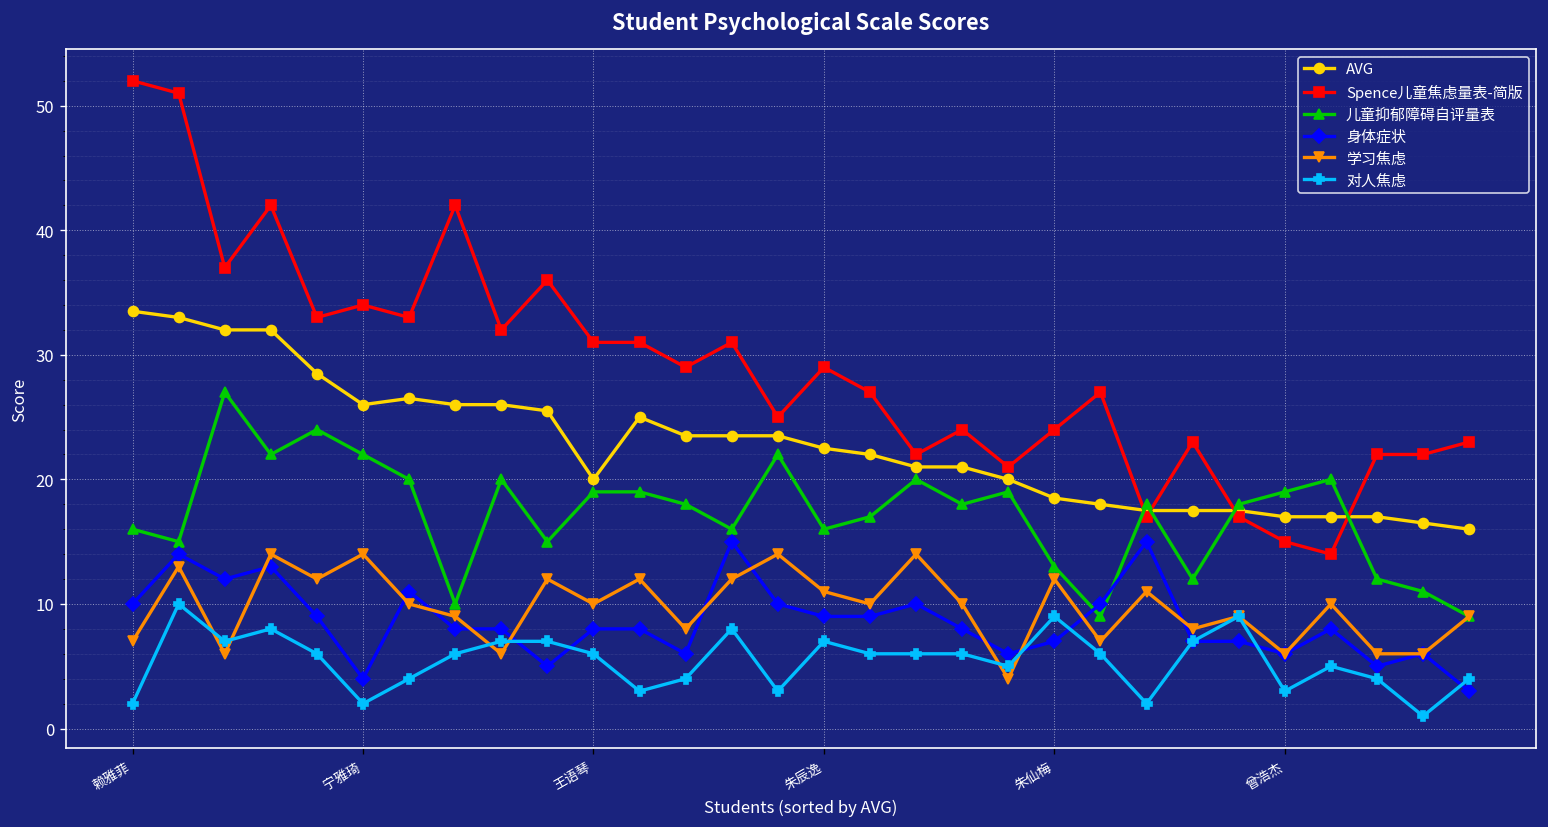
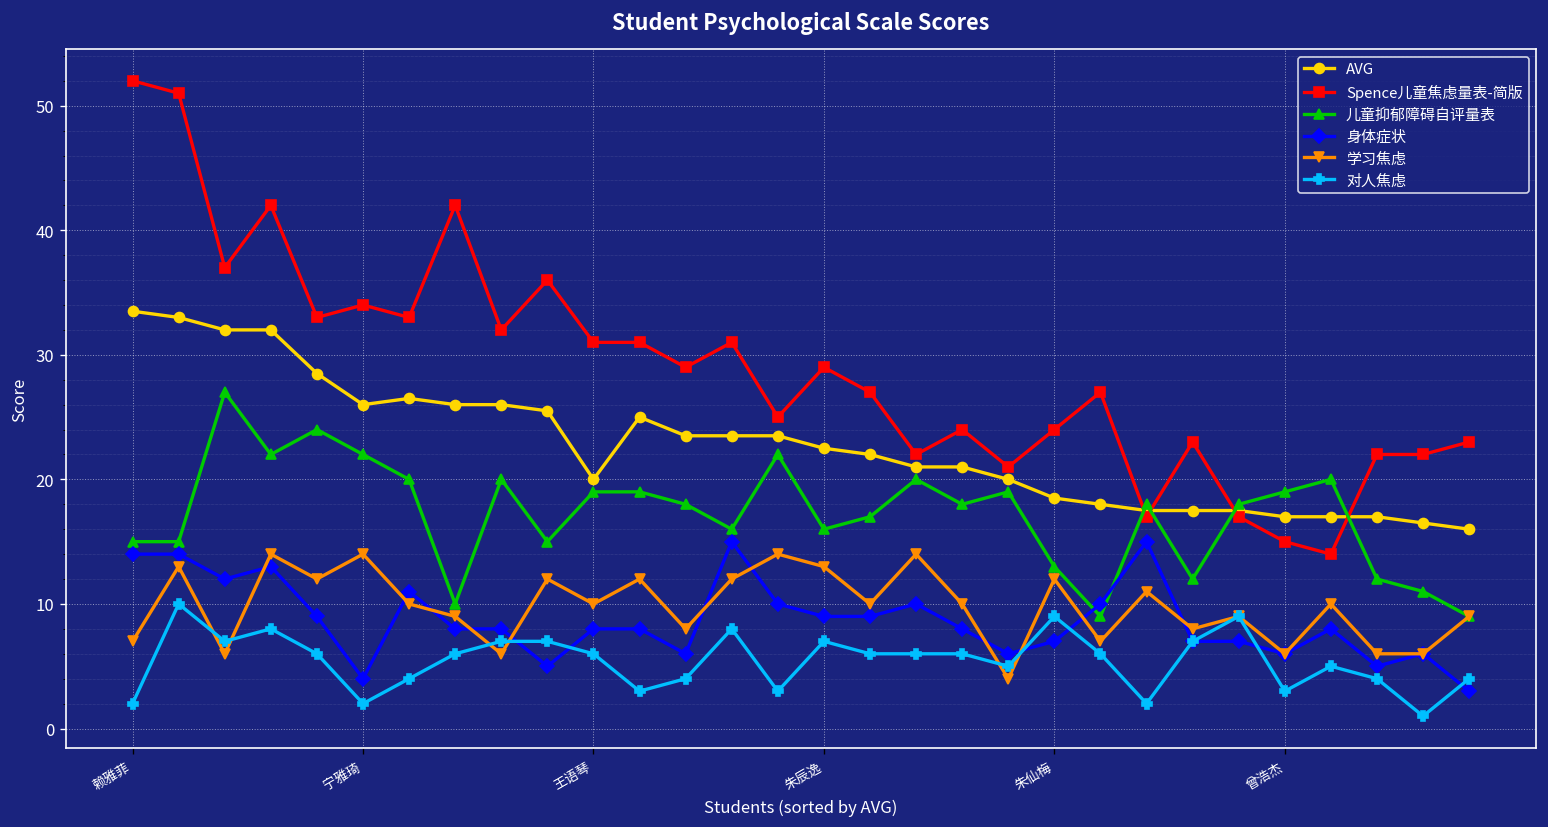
儿童抑郁障碍自评量表, 赖雅菲: 16 -> 15
身体症状, 赖雅菲: 10 -> 14
学习焦虑, 朱辰逸: 11 -> 13
